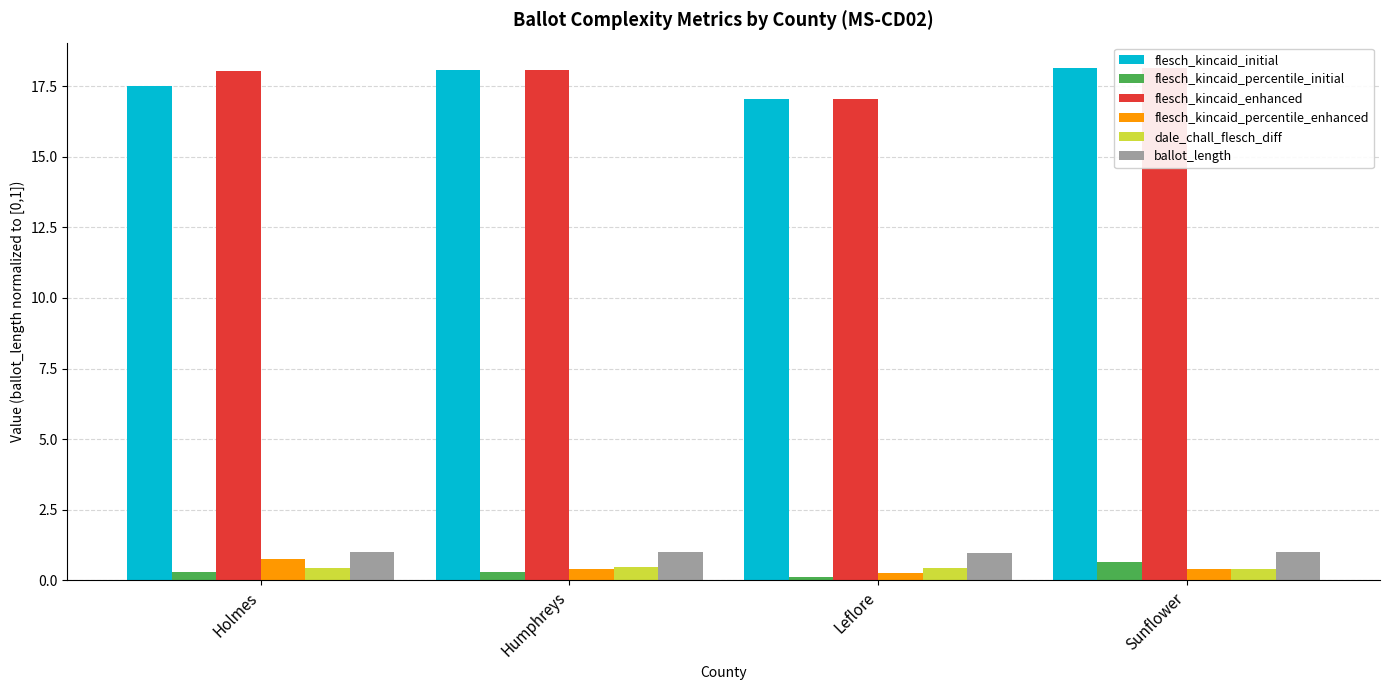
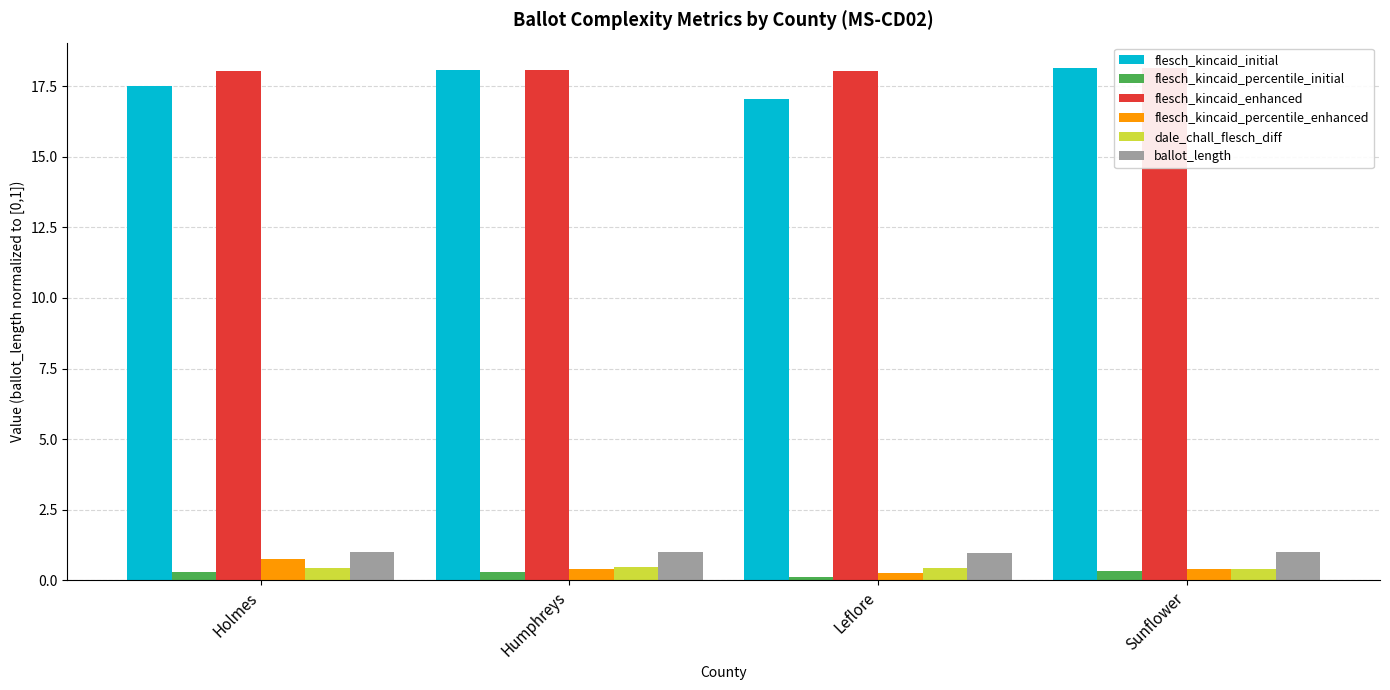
flesch_kincaid_enhanced, Leflore: 17.1 -> 18.0
flesch_kincaid_percentile_initial, Sunflower: 0.7 -> 0.3
